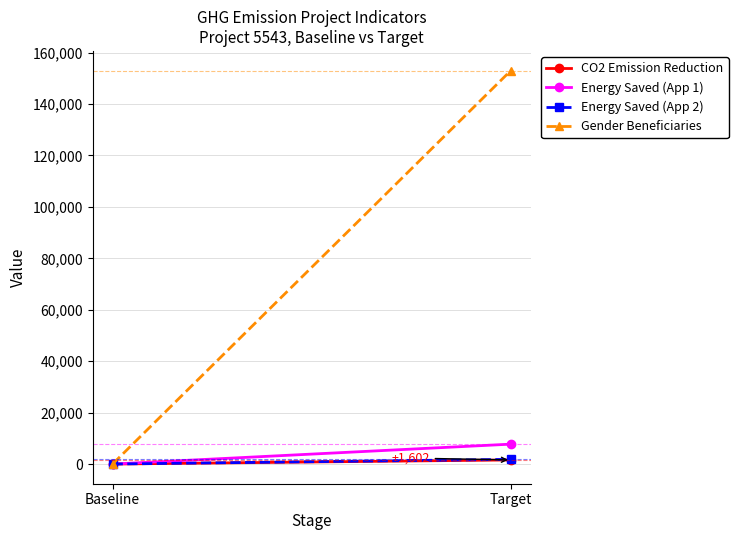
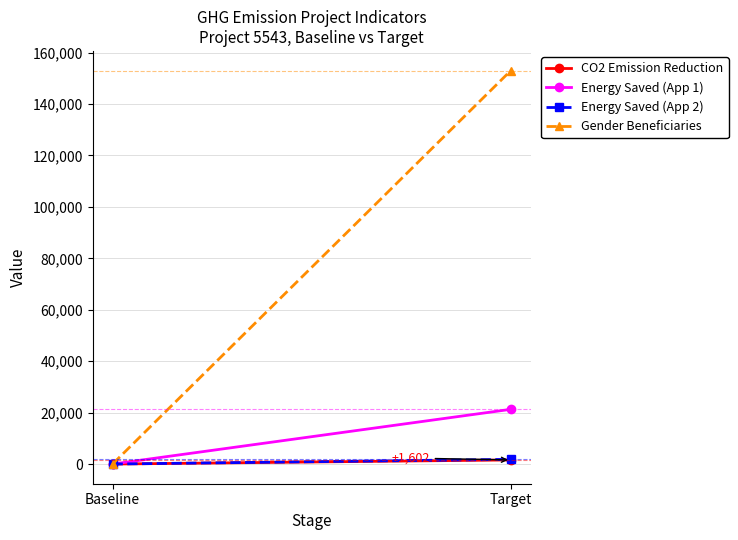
Energy Saved (App 1), Target: 8,000 -> 21,000
